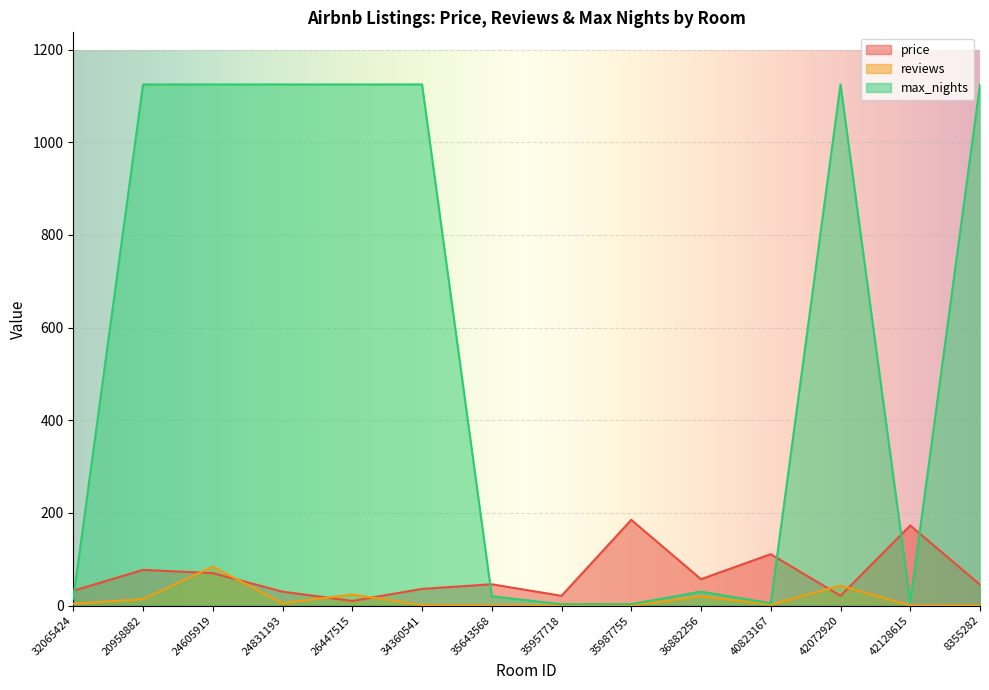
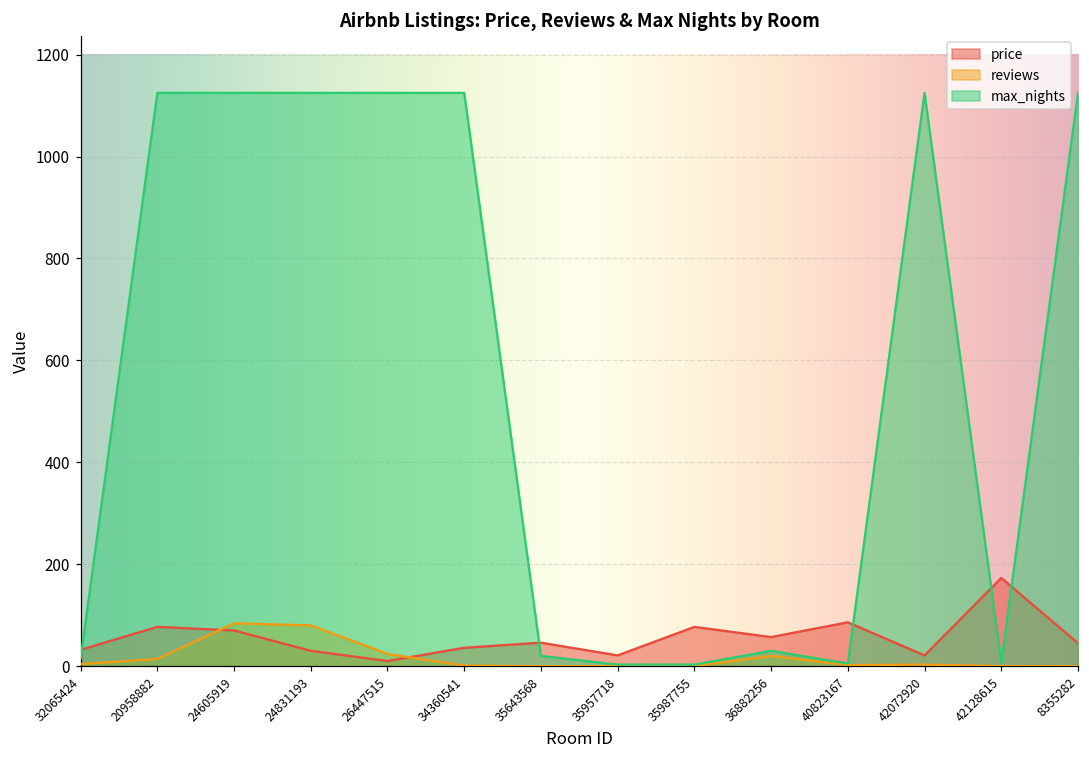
reviews, 24831193: 10 -> 80
price, 35987755: 190 -> 80
price, 40823167: 110 -> 90
reviews, 42072920: 40 -> 0
